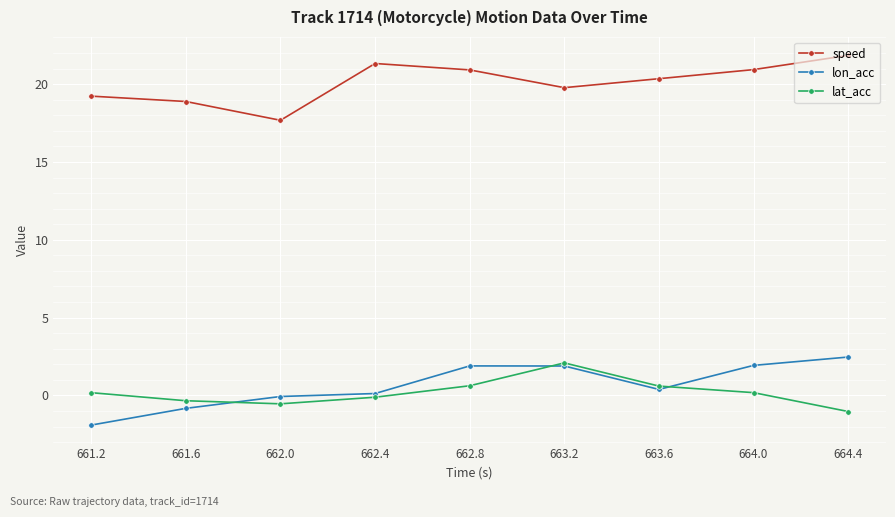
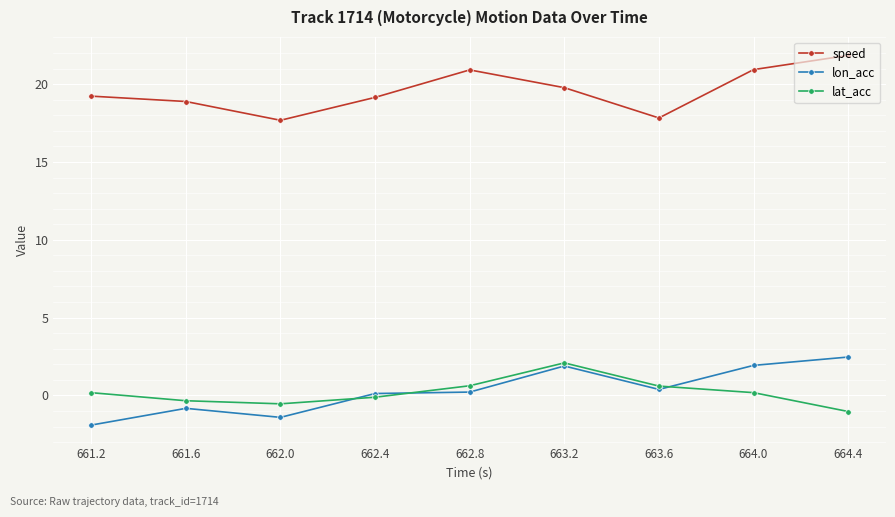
lon_acc, 662.0: -0.1 -> -1.4
speed, 662.4: 21.3 -> 19.1
lon_acc, 662.8: 1.9 -> 0.2
speed, 663.6: 20.3 -> 17.8
